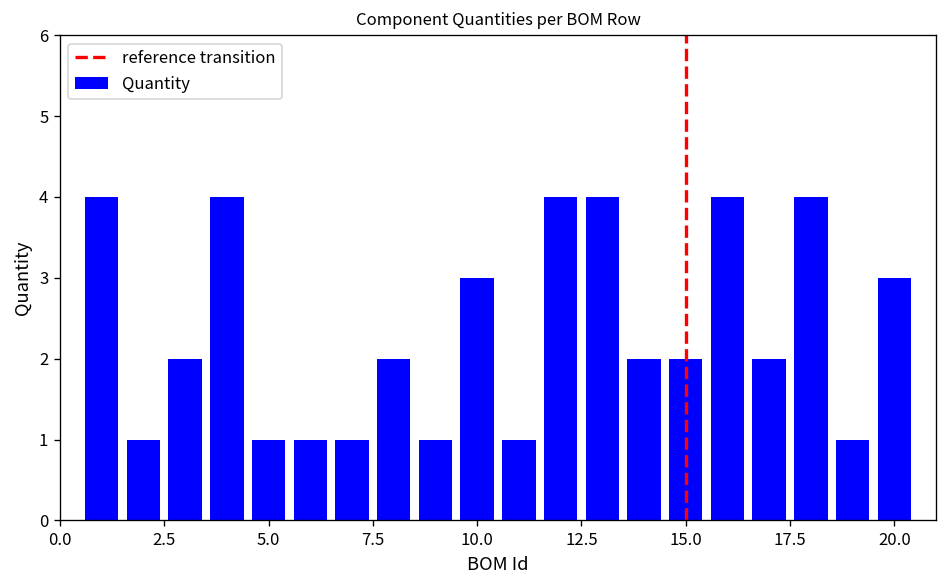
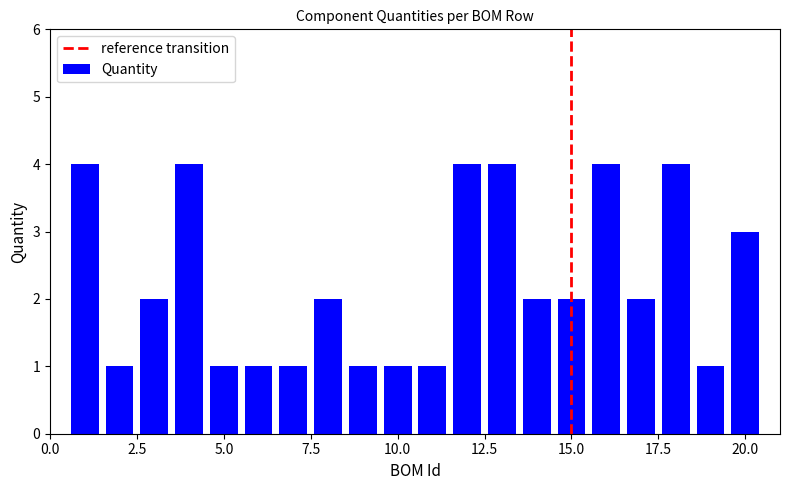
10.0: 3 -> 1
